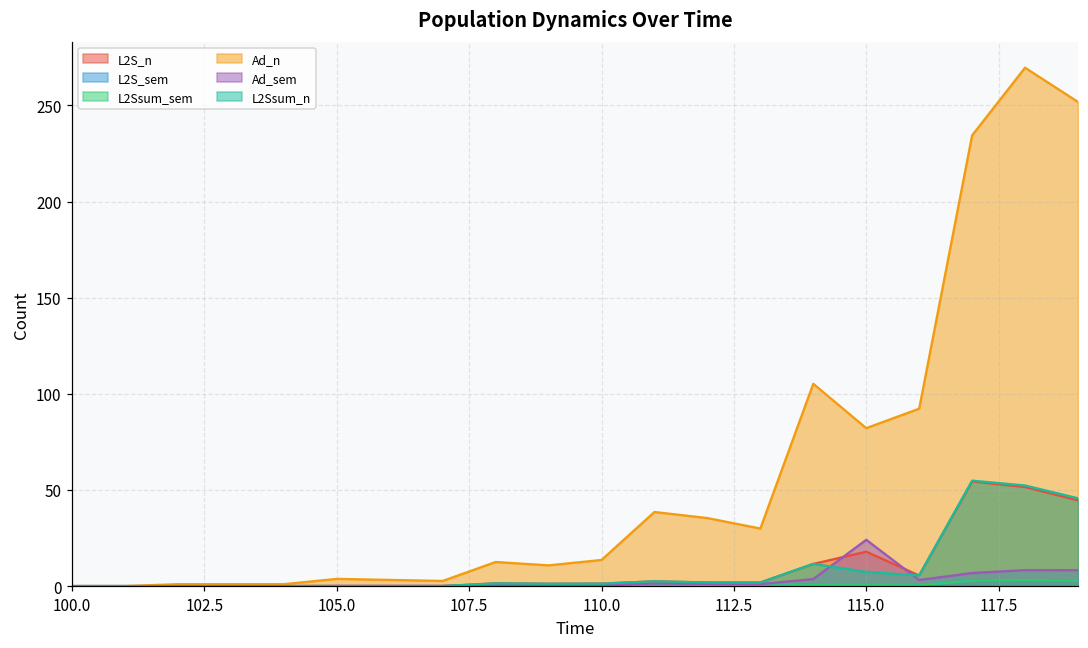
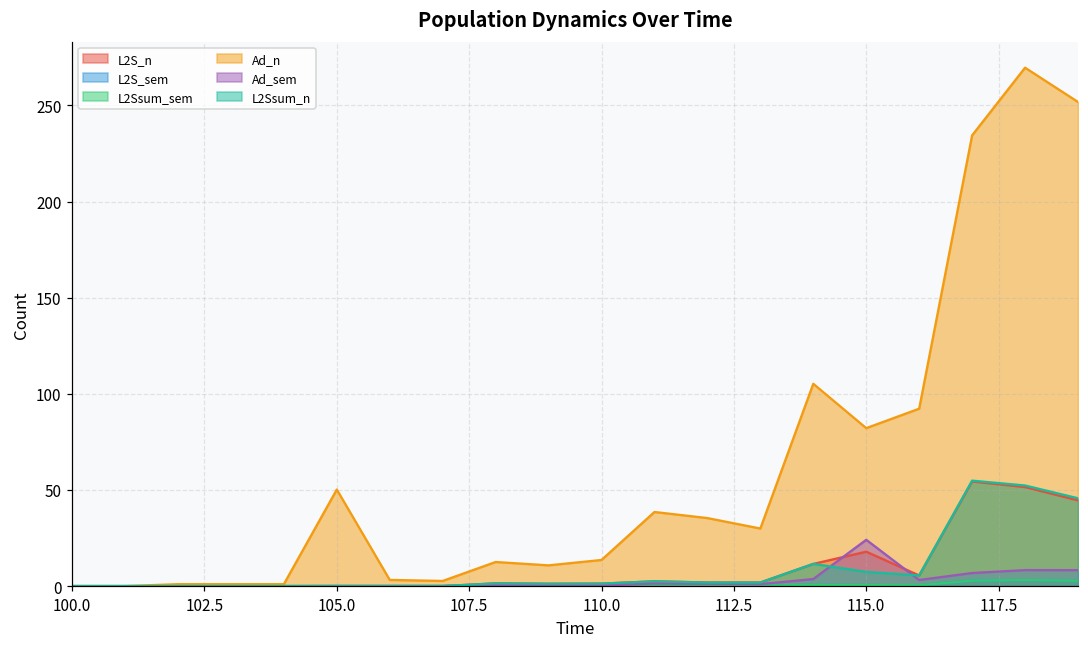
Ad_n, 105.0: 4 -> 50
